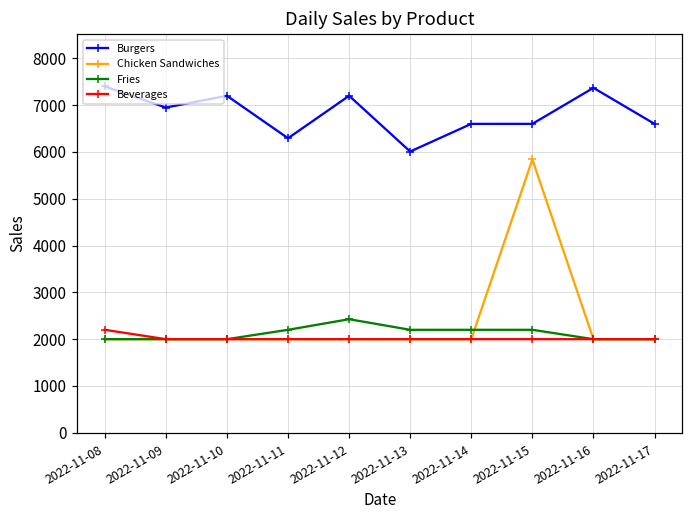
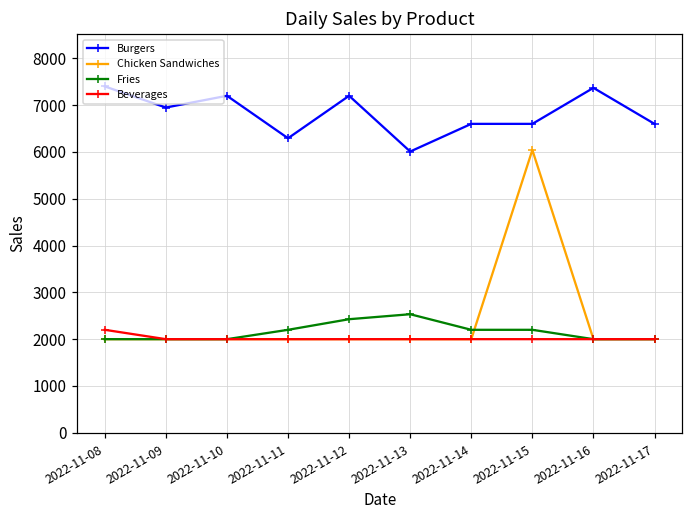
Fries, 2022-11-13: 2200 -> 2500
Chicken Sandwiches, 2022-11-15: 5800 -> 6000
